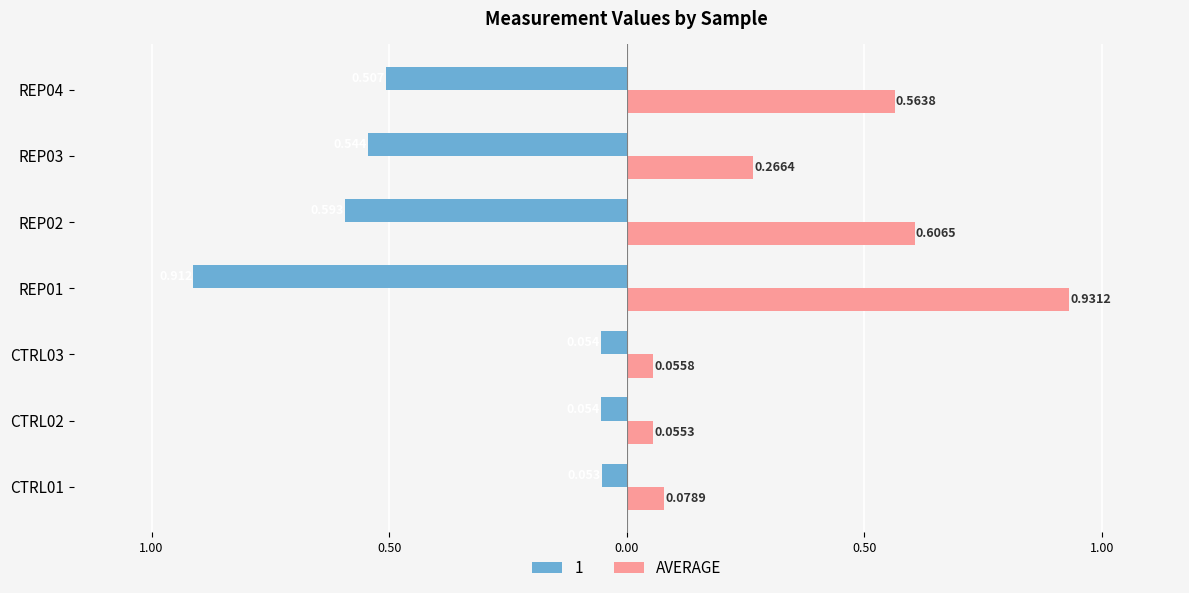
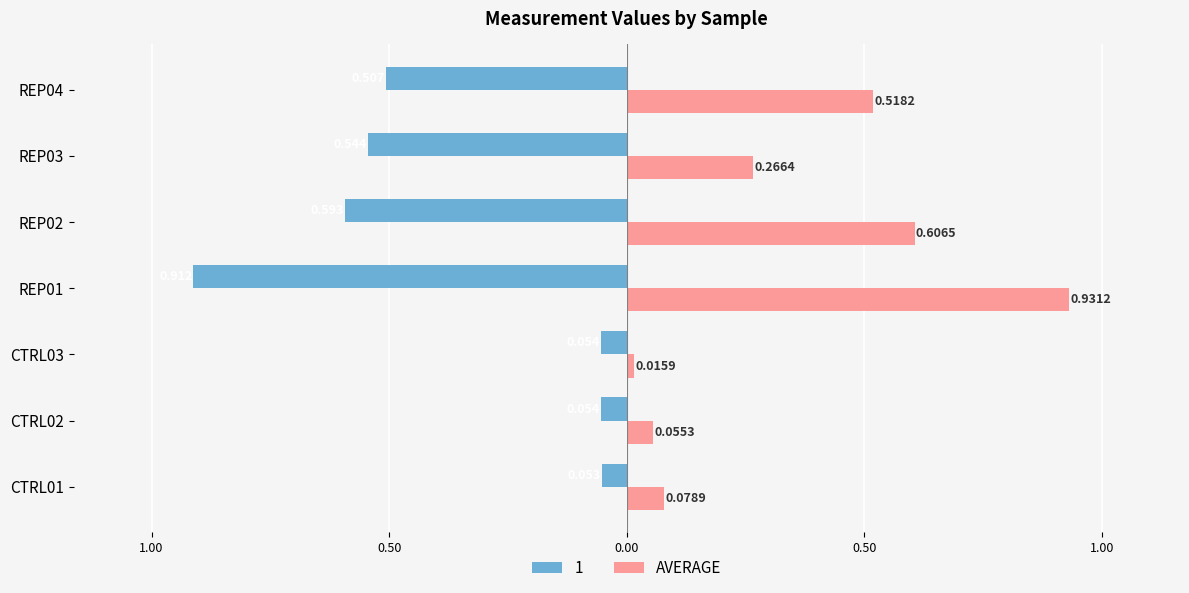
AVERAGE, REP04: 0.5638 -> 0.5182
AVERAGE, CTRL03: 0.0558 -> 0.0159
